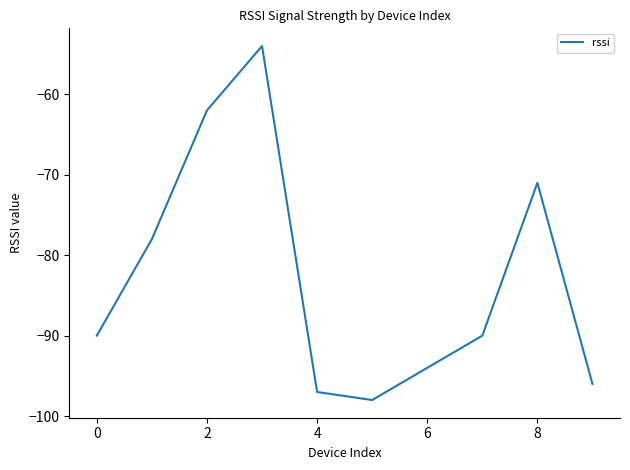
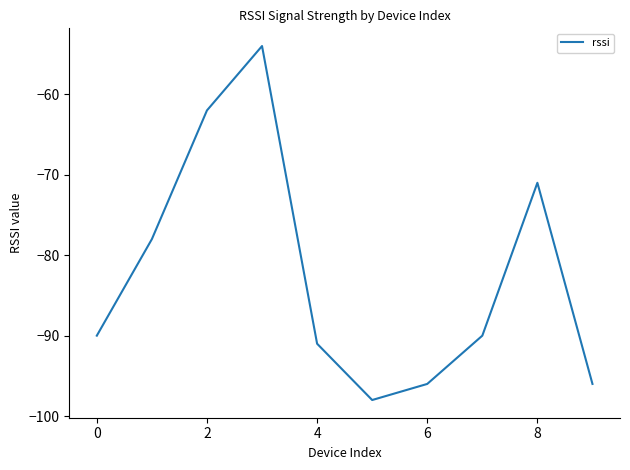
4: -97 -> -91
6: -94 -> -96
